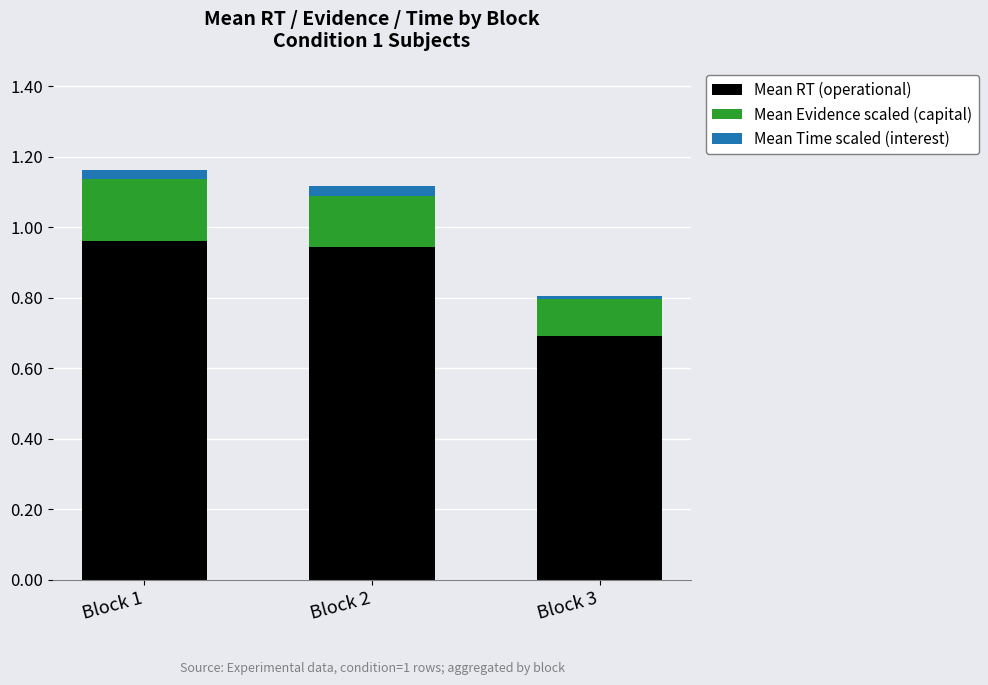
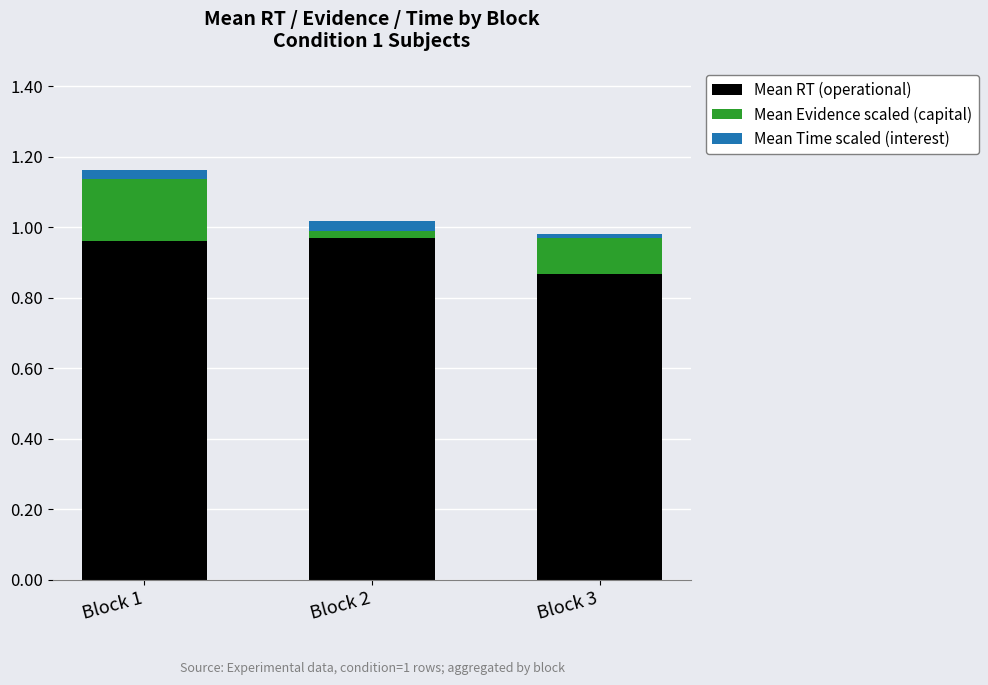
Mean RT (operational), Block 2: 0.94 -> 0.97
Mean Evidence scaled (capital), Block 2: 0.14 -> 0.02
Mean RT (operational), Block 3: 0.69 -> 0.87
